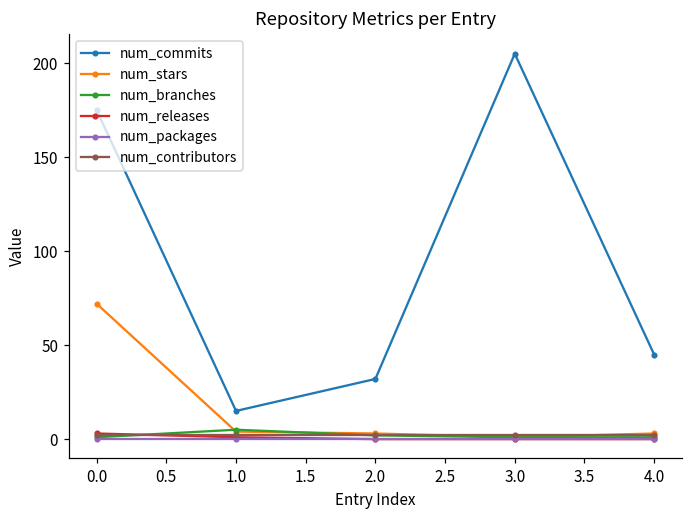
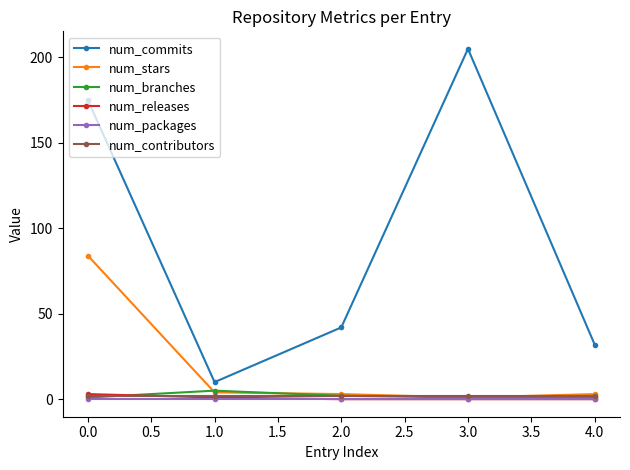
num_stars, 0.0: 72 -> 84
num_commits, 1.0: 15 -> 10
num_commits, 2.0: 32 -> 42
num_commits, 4.0: 45 -> 32
